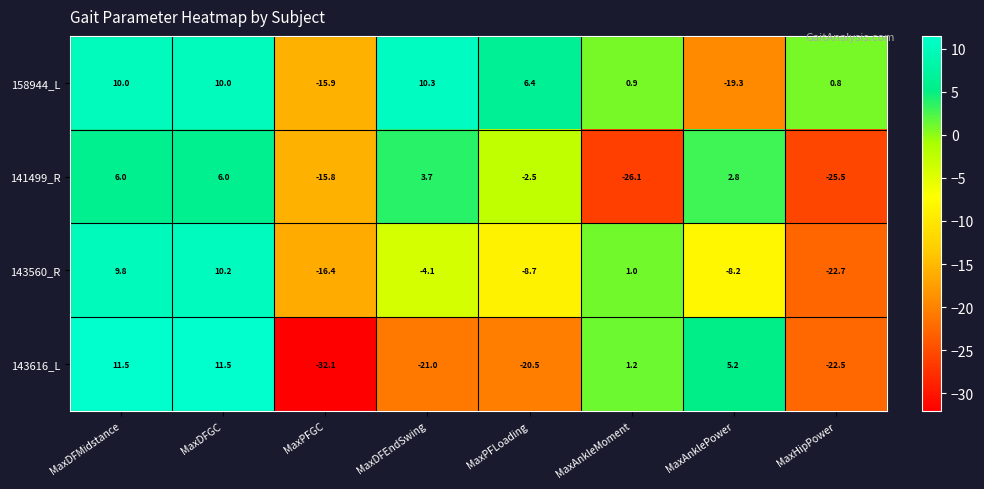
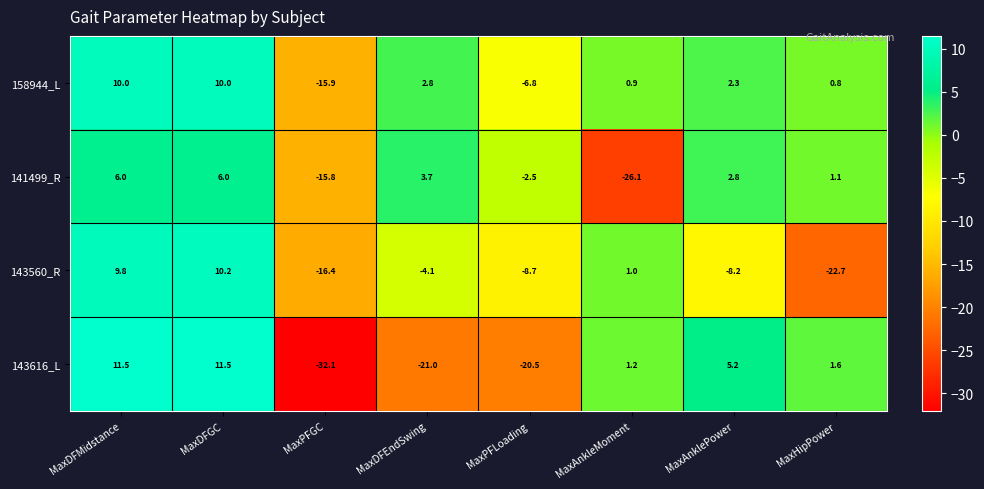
158944_L, MaxDFEndSwing: 10.3 -> 2.8
158944_L, MaxPFLoading: 6.4 -> -6.8
158944_L, MaxAnklePower: -19.3 -> 2.3
141499_R, MaxHipPower: -25.5 -> 1.1
143616_L, MaxHipPower: -22.5 -> 1.6
